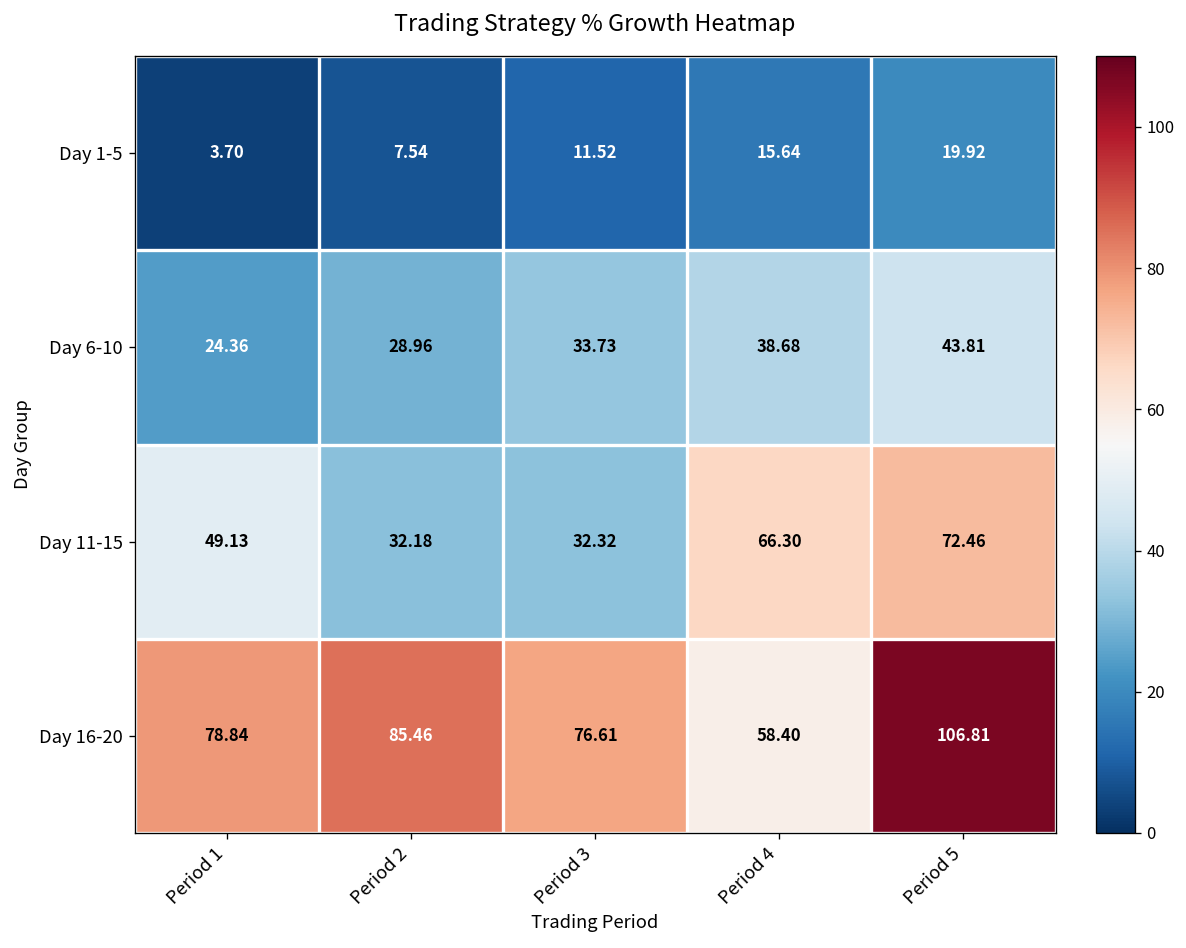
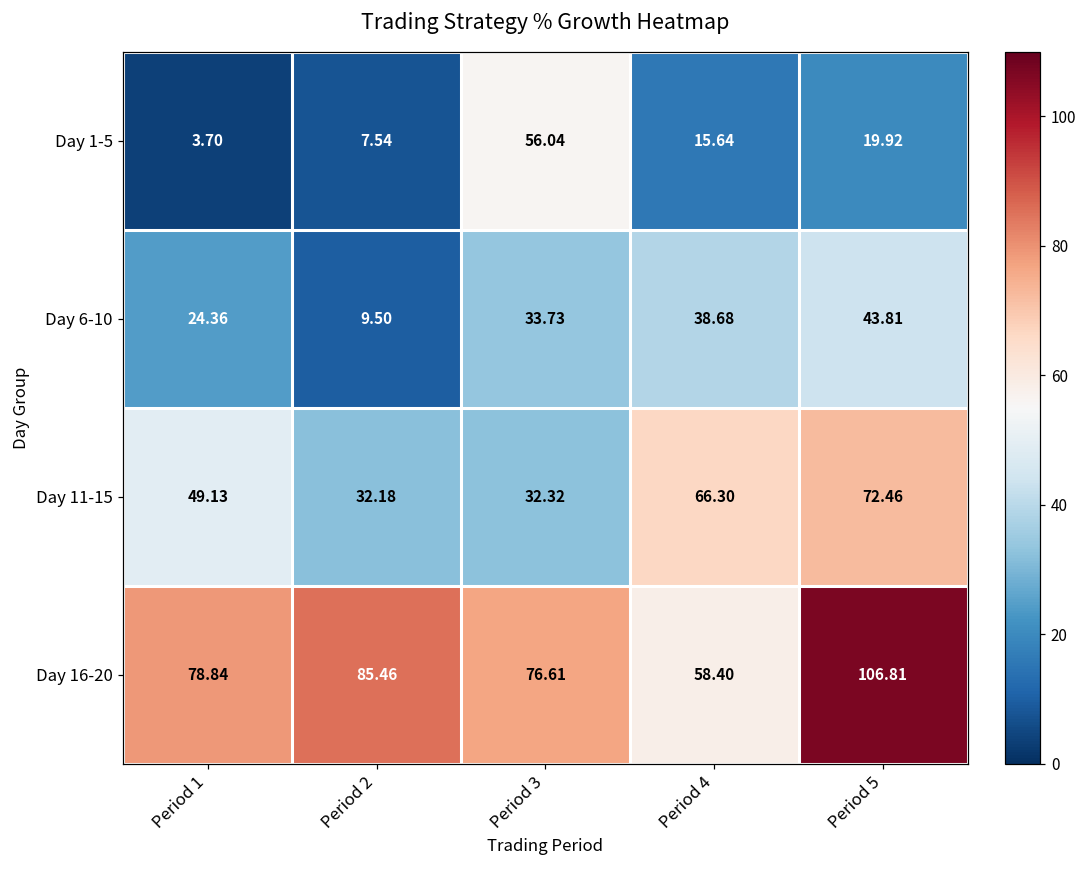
Day 1-5, Period 3: 11.52 -> 56.04
Day 6-10, Period 2: 28.96 -> 9.50
